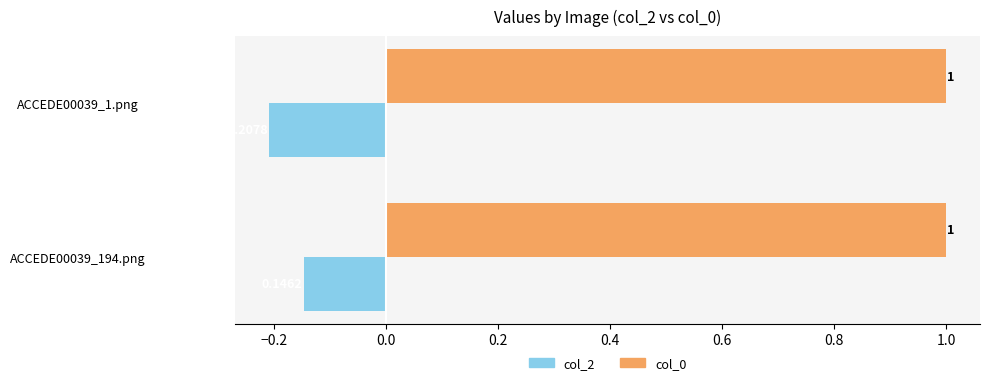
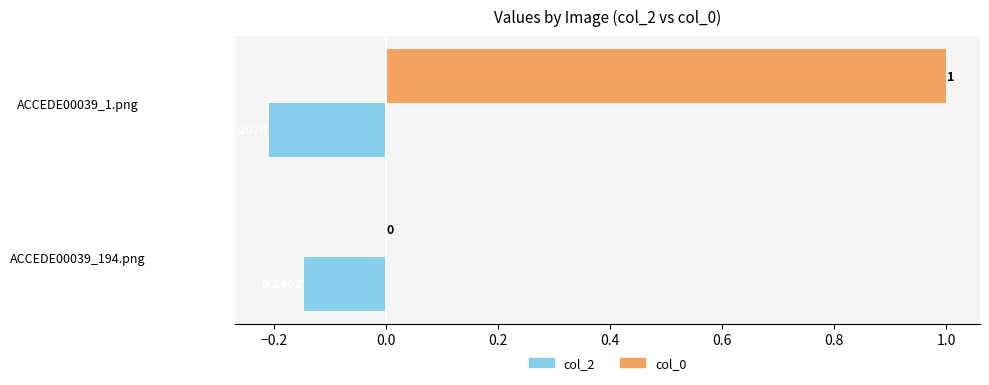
col_0, ACCEDE00039_194.png: 1 -> 0
